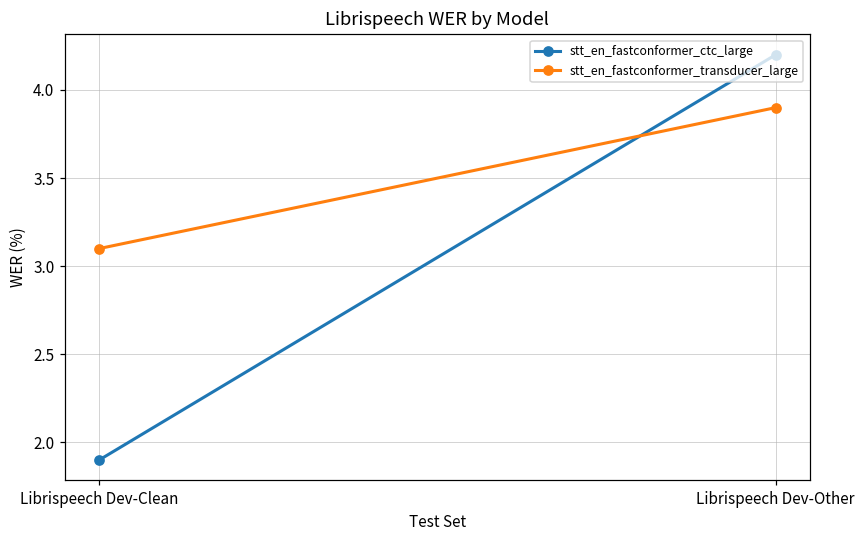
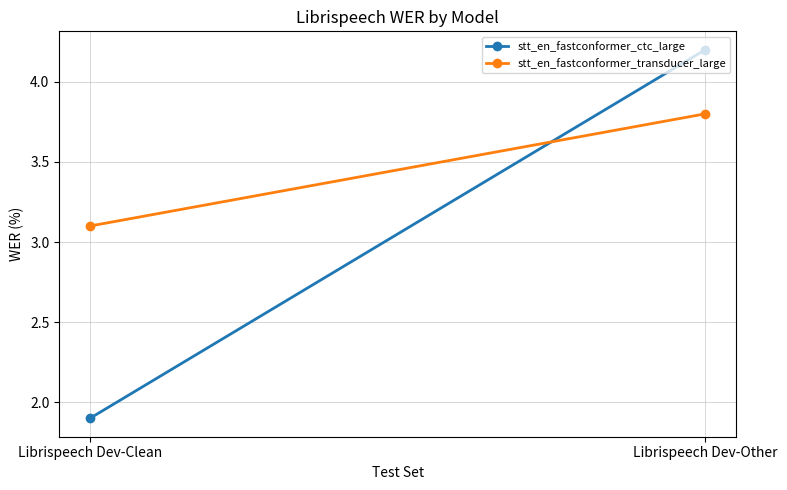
stt_en_fastconformer_transducer_large, Librispeech Dev-Other: 3.9 -> 3.8
